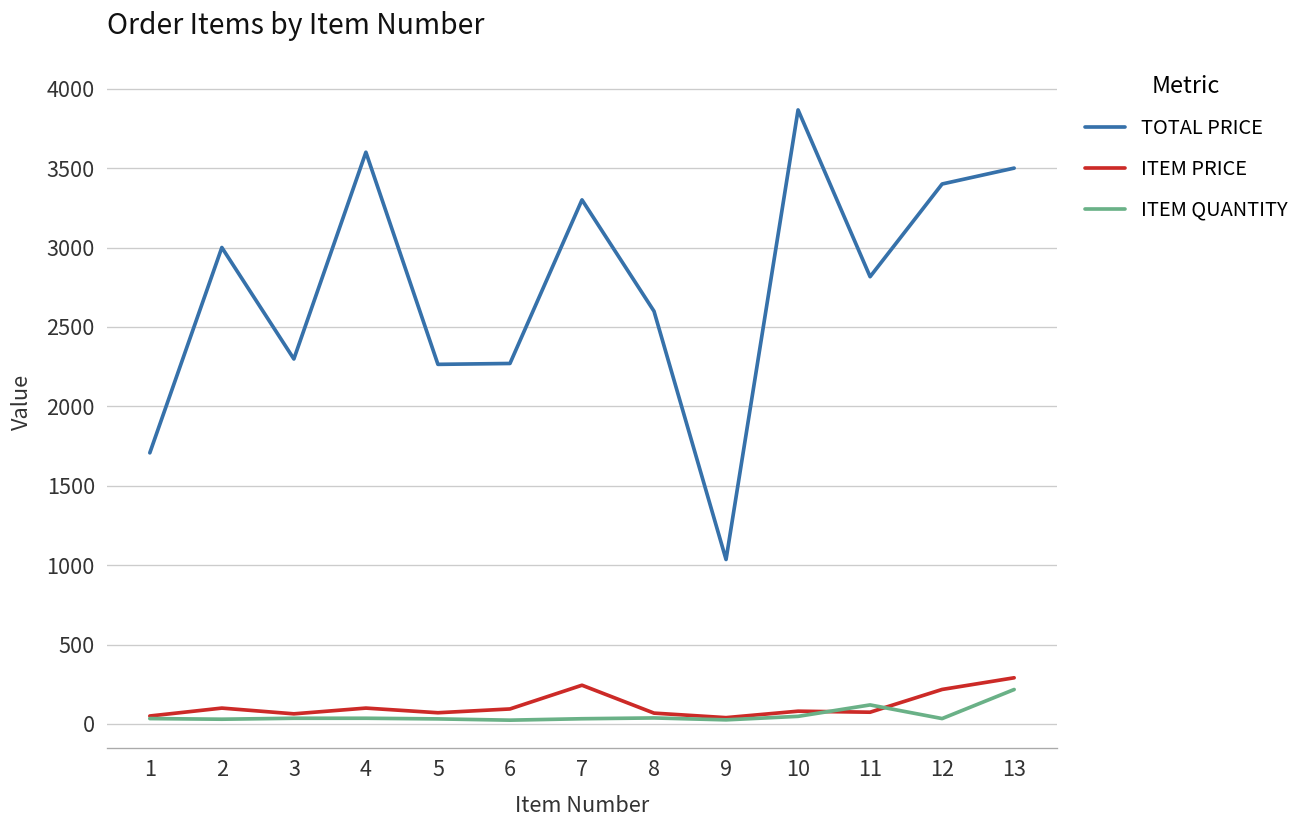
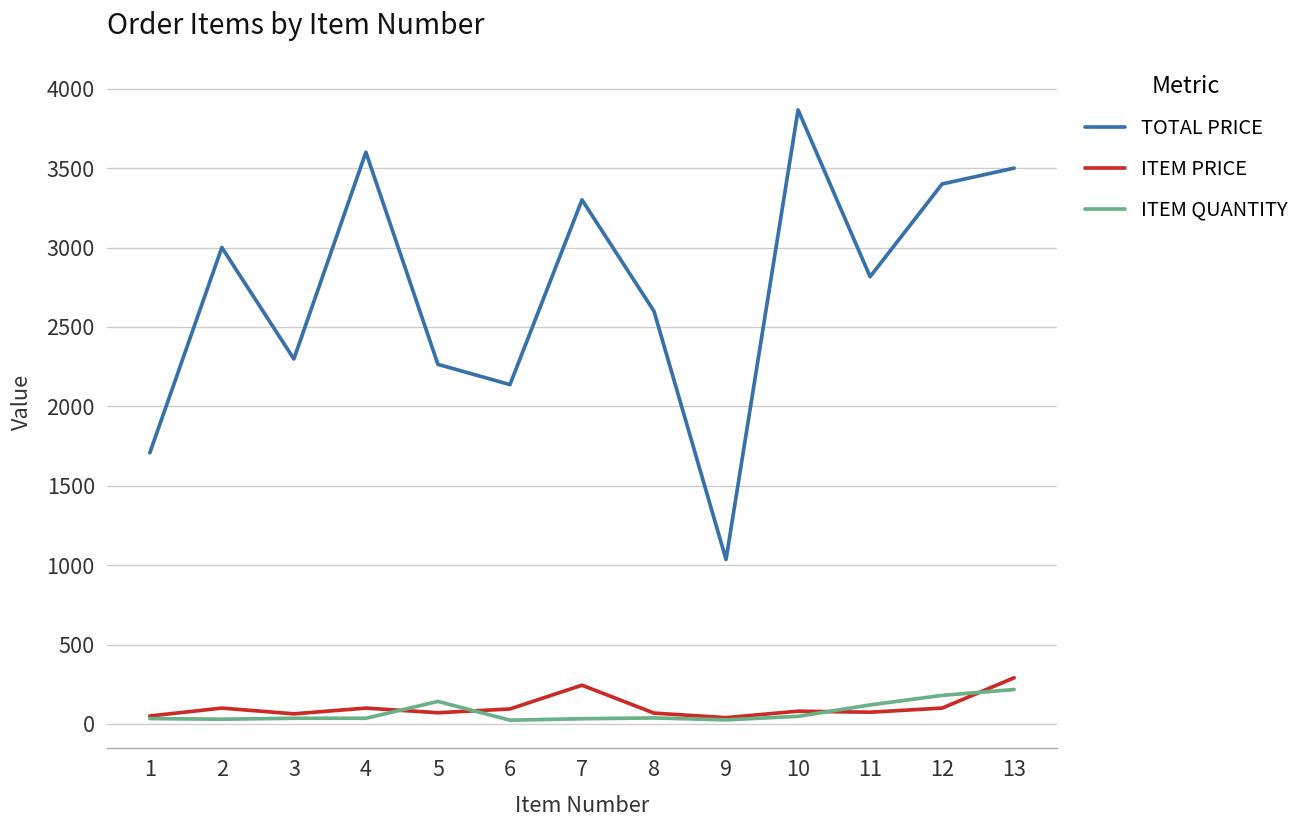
ITEM QUANTITY, 5: 30 -> 140
TOTAL PRICE, 6: 2270 -> 2140
ITEM PRICE, 12: 220 -> 100
ITEM QUANTITY, 12: 30 -> 180
